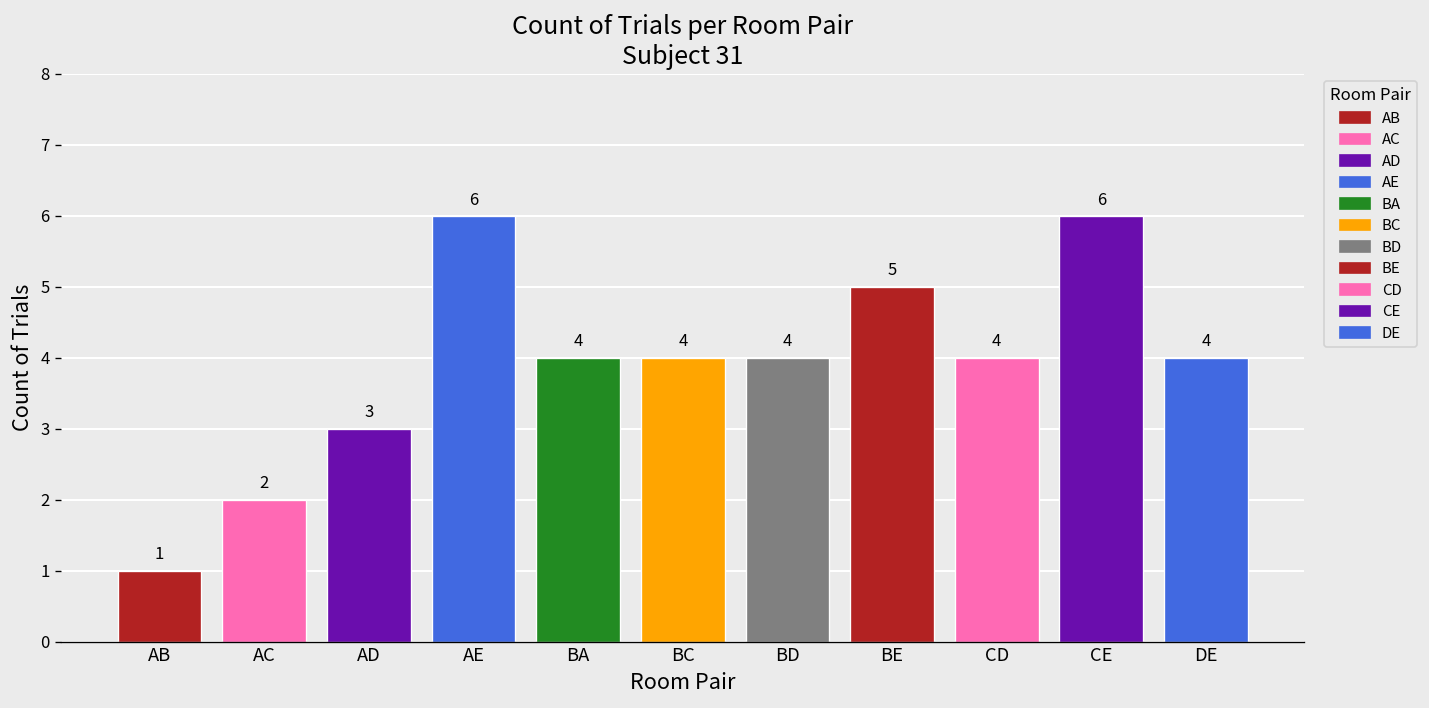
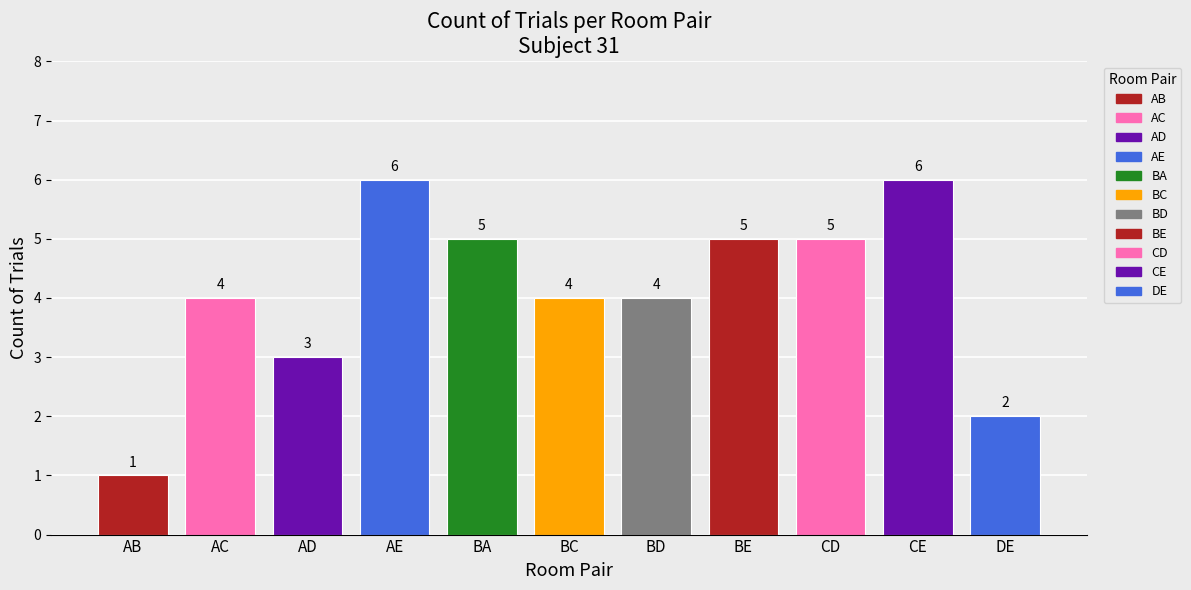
AC: 2 -> 4
BA: 4 -> 5
CD: 4 -> 5
DE: 4 -> 2
